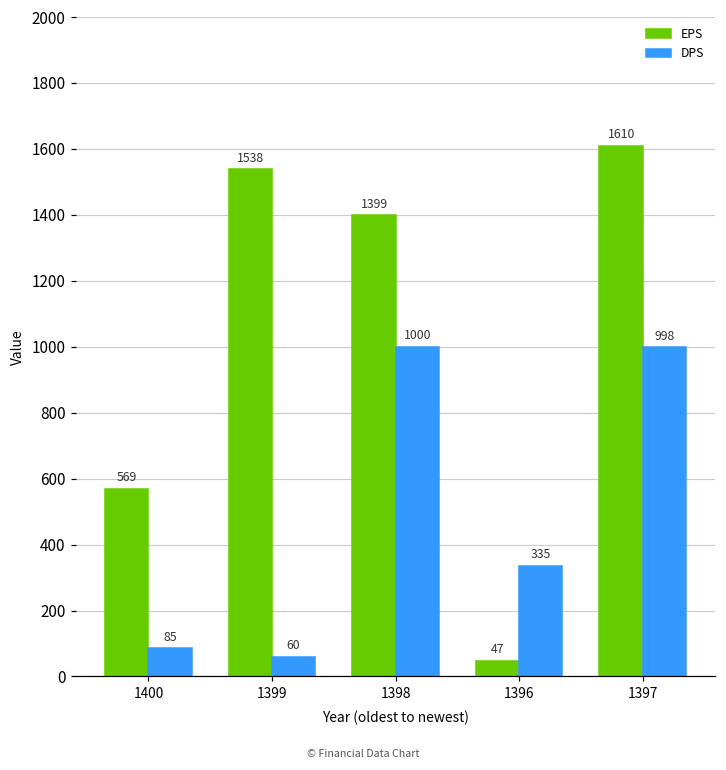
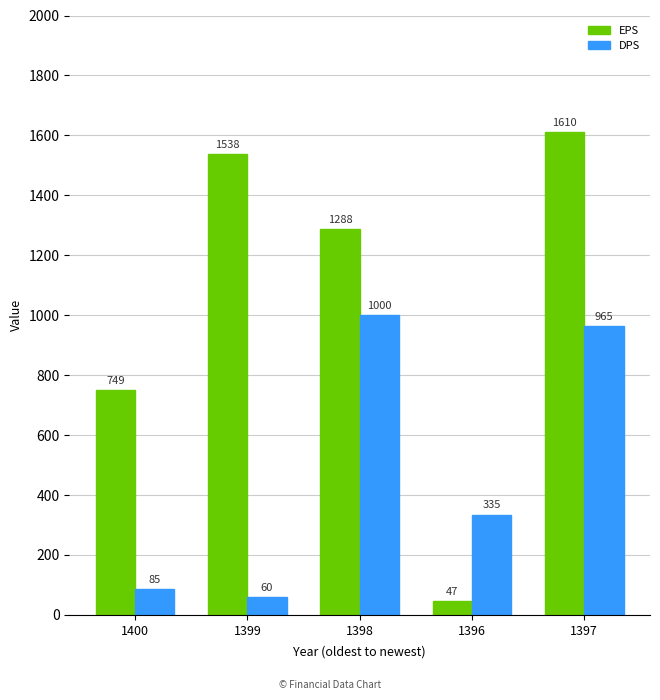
EPS, 1400: 569 -> 749
EPS, 1398: 1399 -> 1288
DPS, 1397: 998 -> 965
